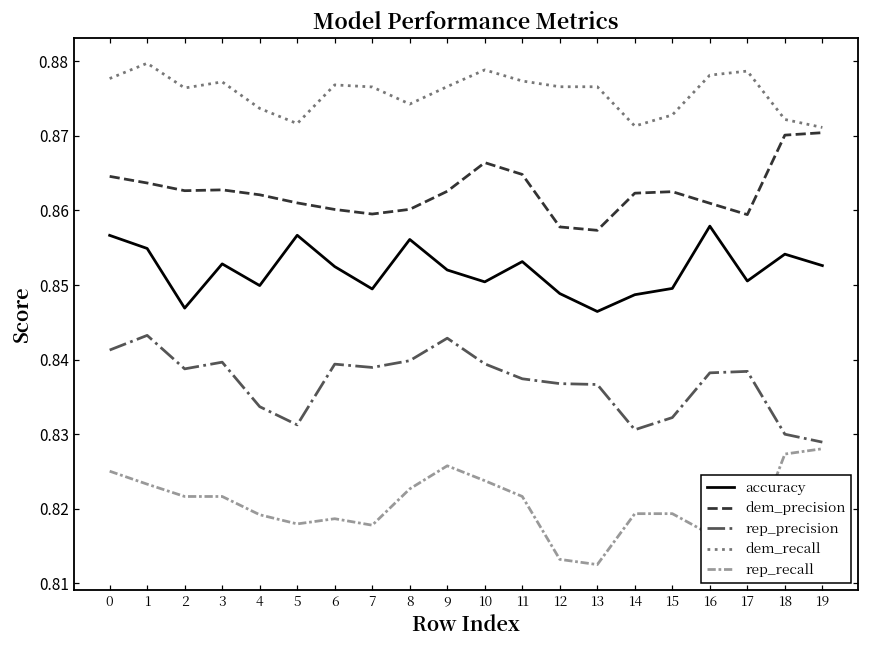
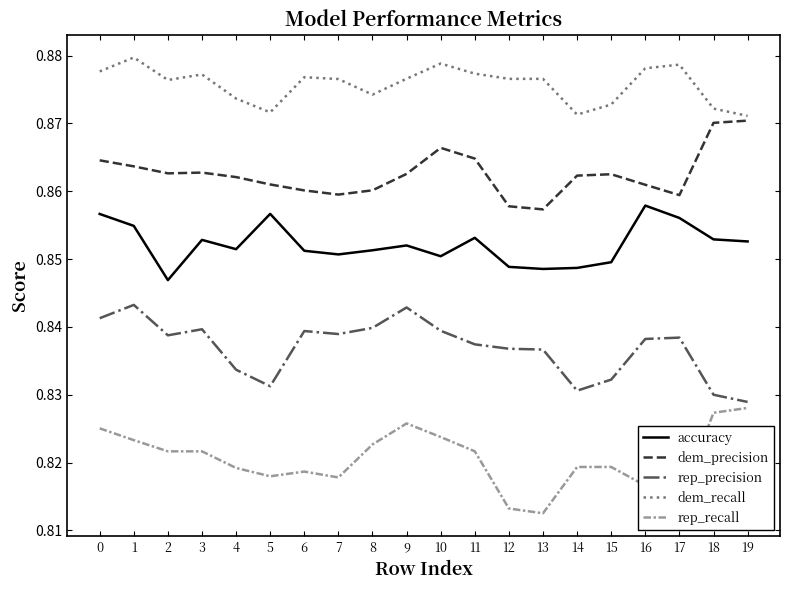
accuracy, 4: 0.850 -> 0.851
accuracy, 6: 0.852 -> 0.851
accuracy, 7: 0.849 -> 0.851
accuracy, 8: 0.856 -> 0.851
accuracy, 13: 0.846 -> 0.849
accuracy, 17: 0.851 -> 0.856
accuracy, 18: 0.854 -> 0.853
